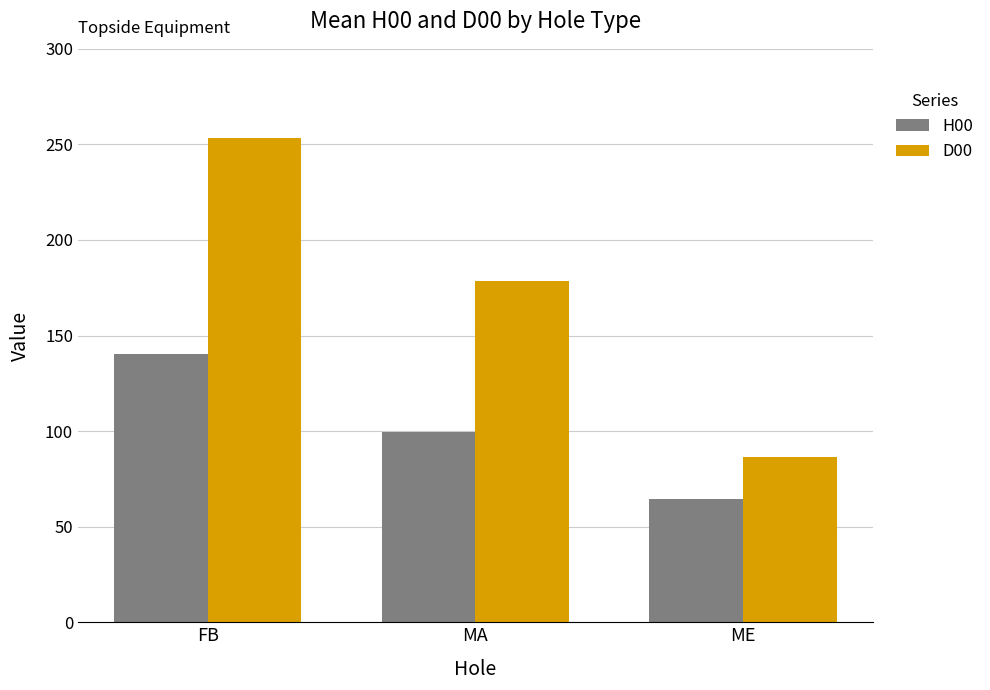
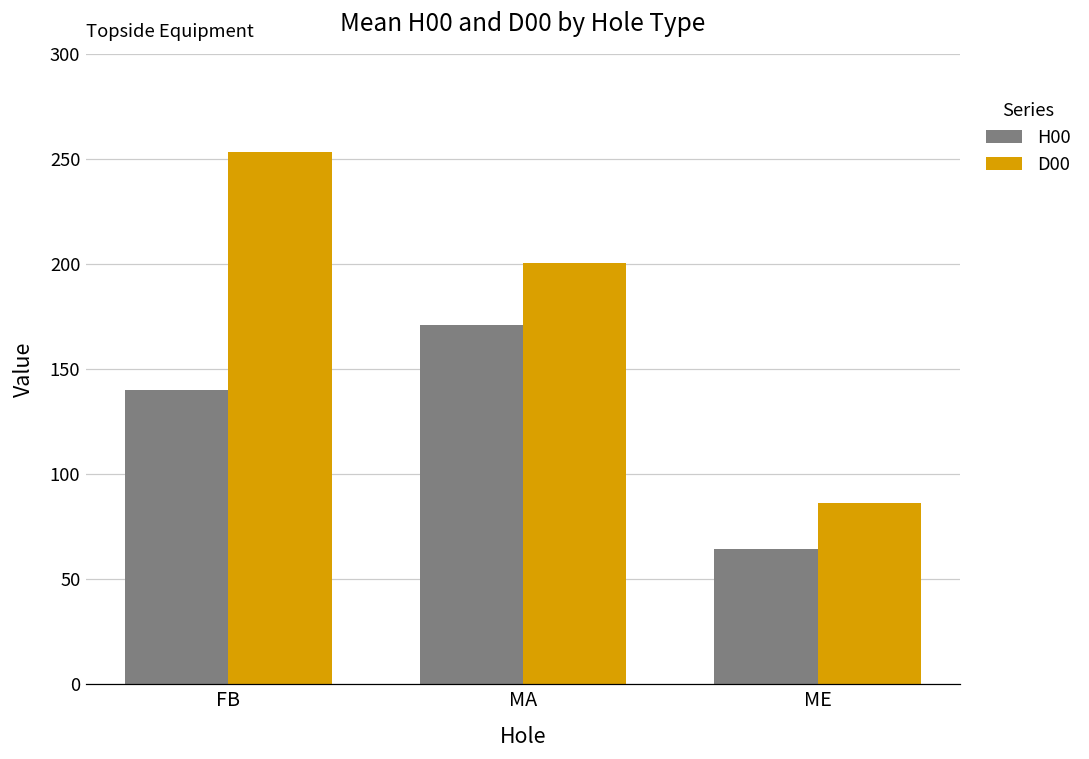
H00, MA: 100 -> 171
D00, MA: 179 -> 200
